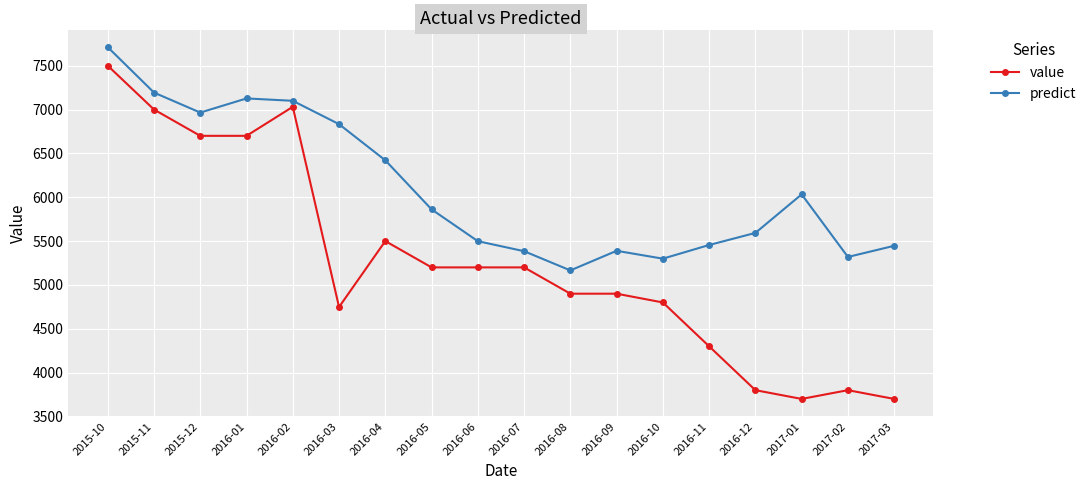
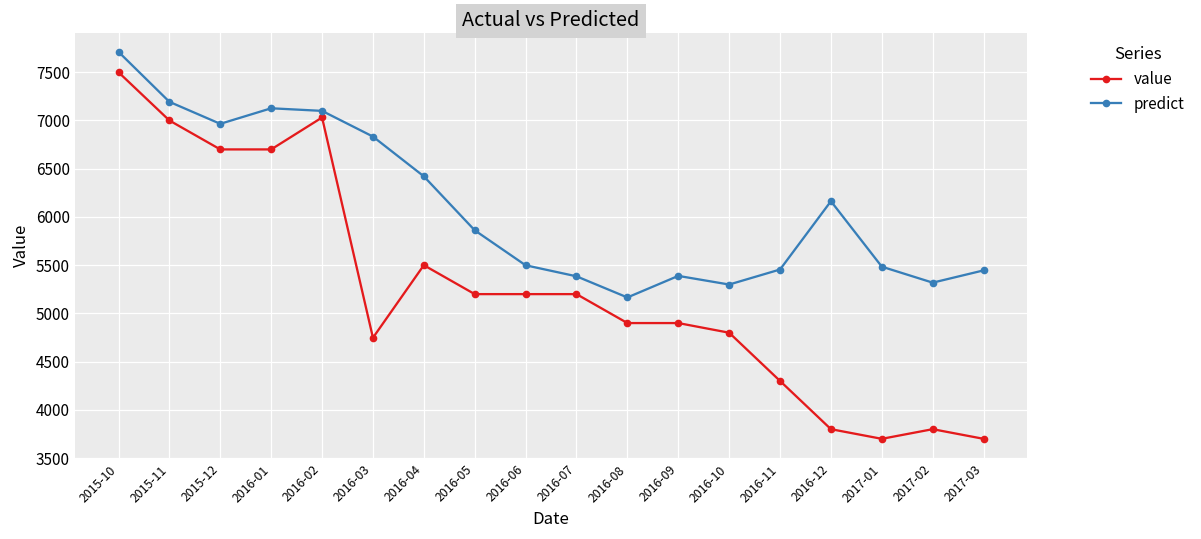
predict, 2016-12: 5600 -> 6200
predict, 2017-01: 6000 -> 5500
